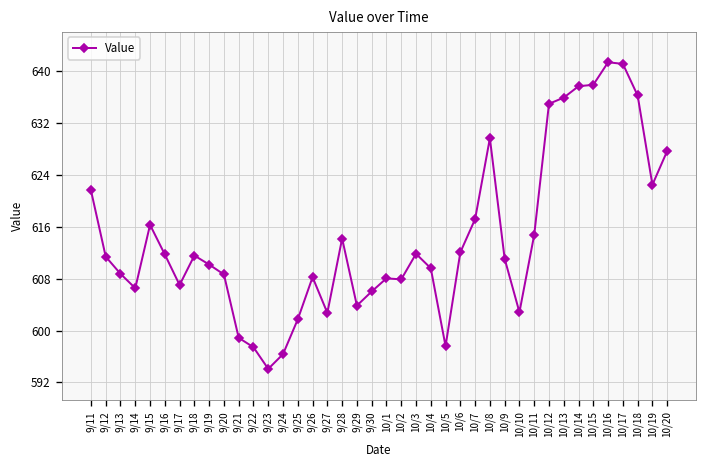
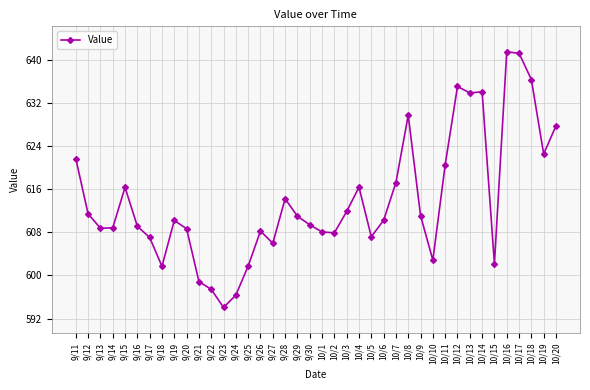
9/14: 607 -> 609
9/16: 612 -> 609
9/18: 612 -> 602
9/27: 603 -> 606
9/29: 604 -> 611
9/30: 606 -> 609
10/4: 610 -> 616
10/5: 598 -> 607
10/6: 612 -> 610
10/11: 615 -> 620
10/13: 636 -> 634
10/14: 638 -> 634
10/15: 638 -> 602
